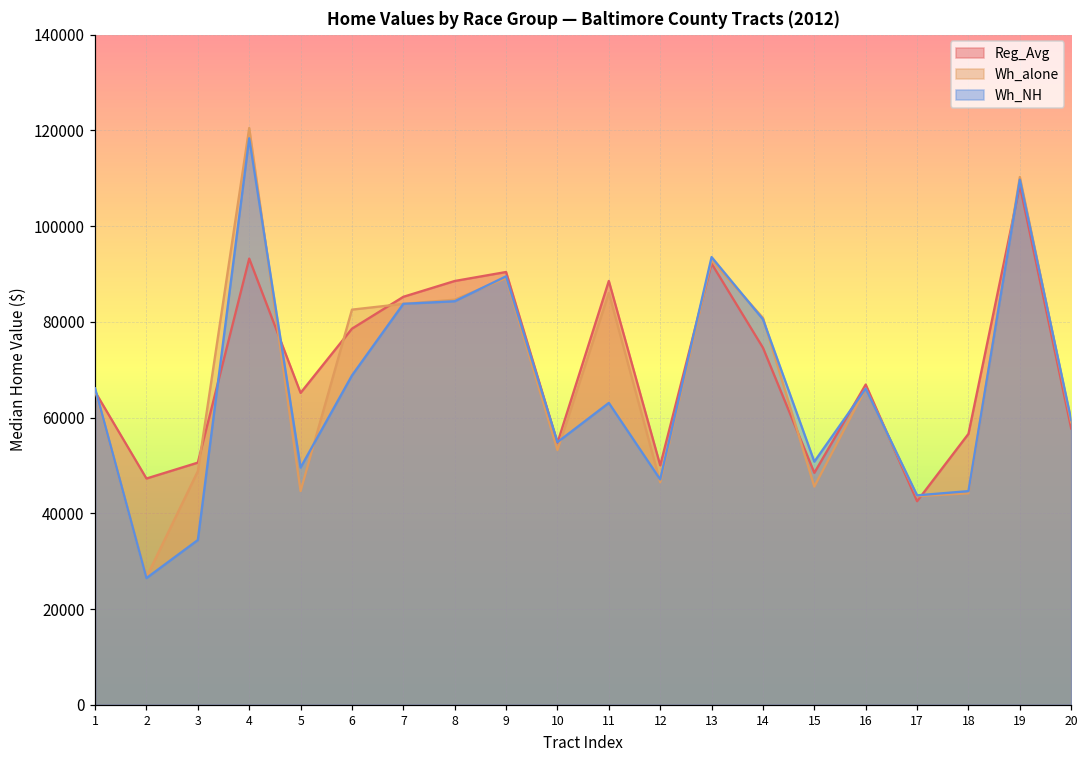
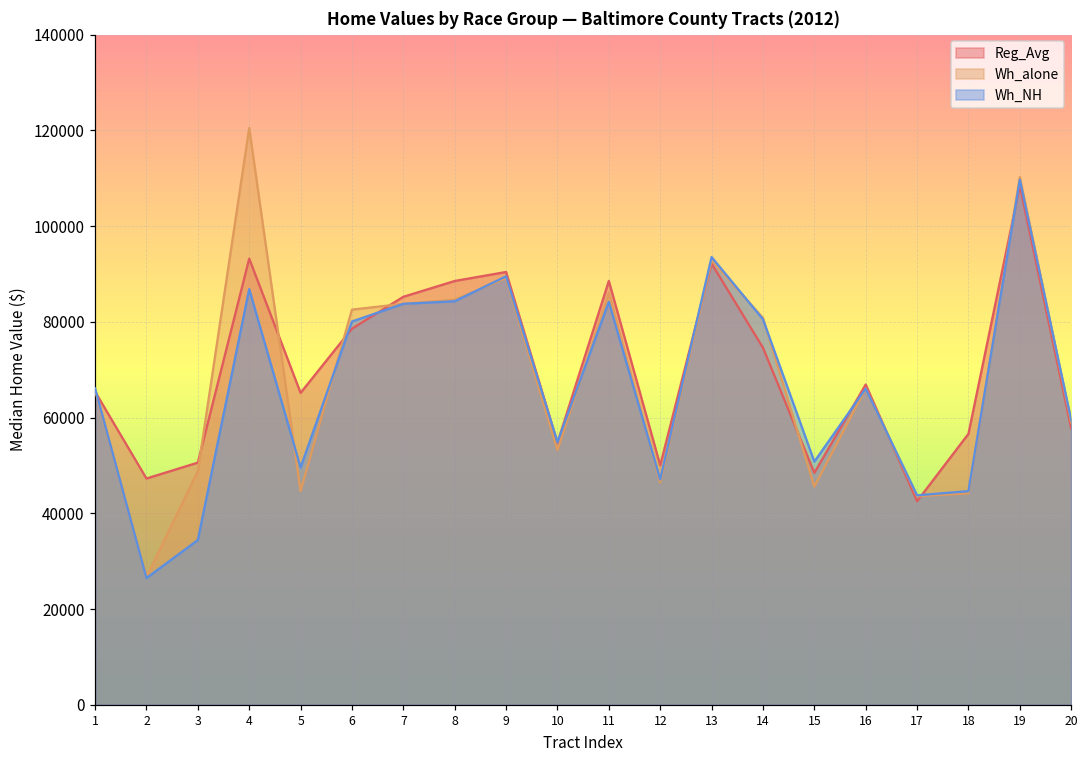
Wh_NH, 4: 118000 -> 87000
Wh_NH, 6: 69000 -> 80000
Wh_NH, 11: 63000 -> 84000
